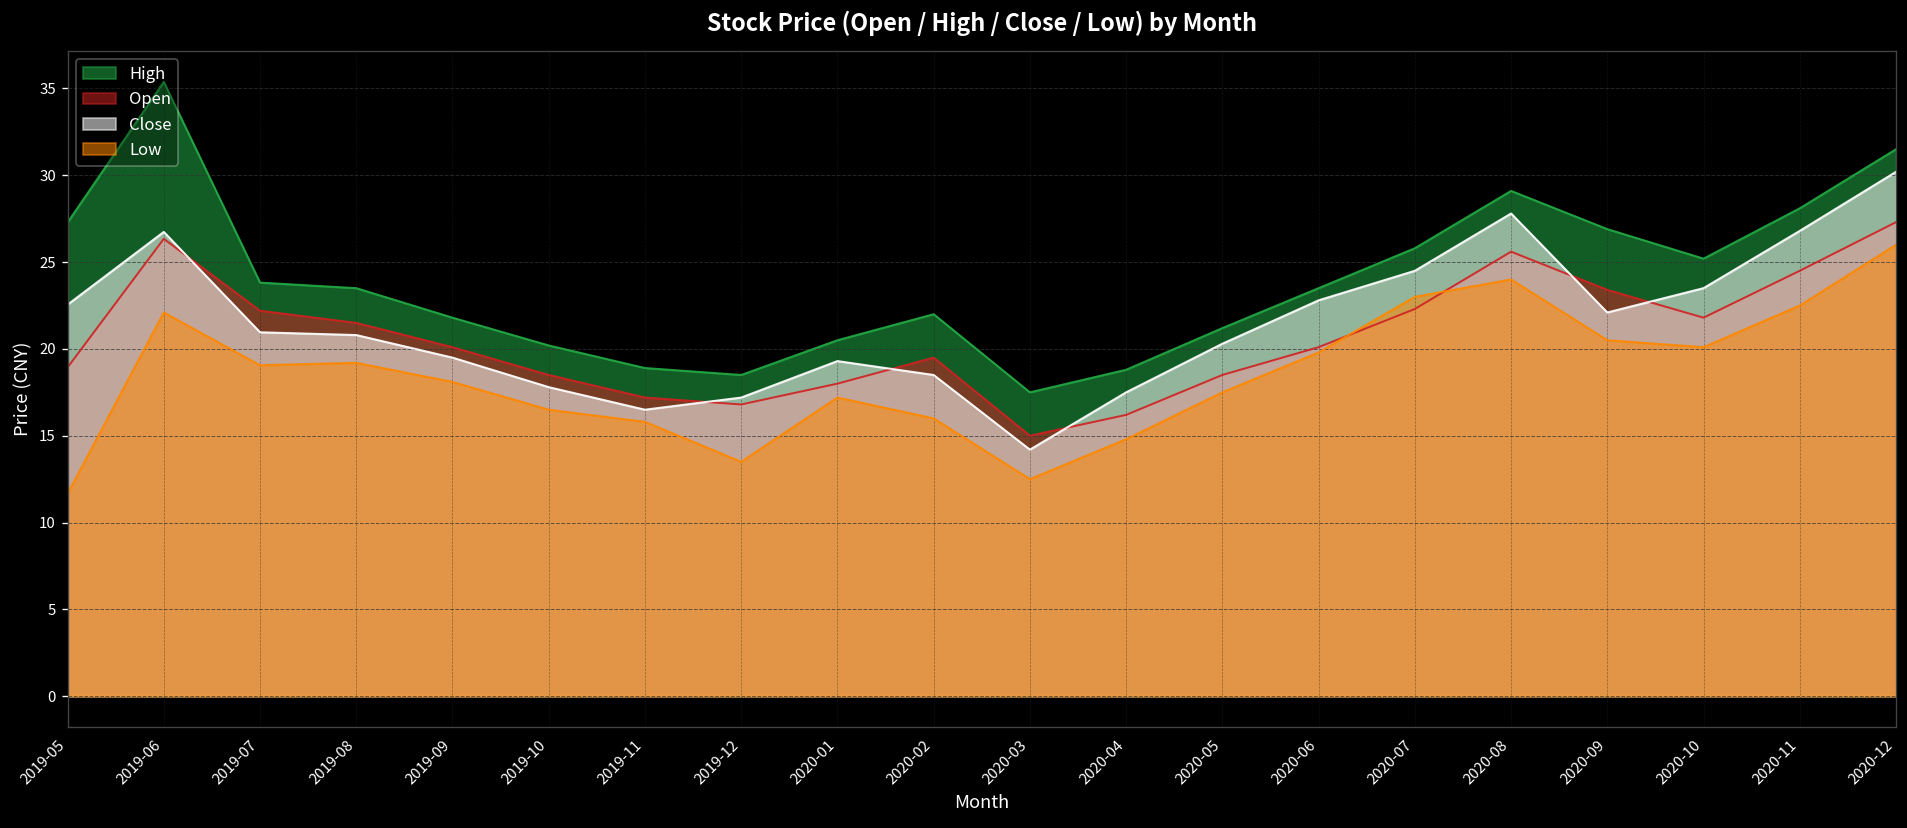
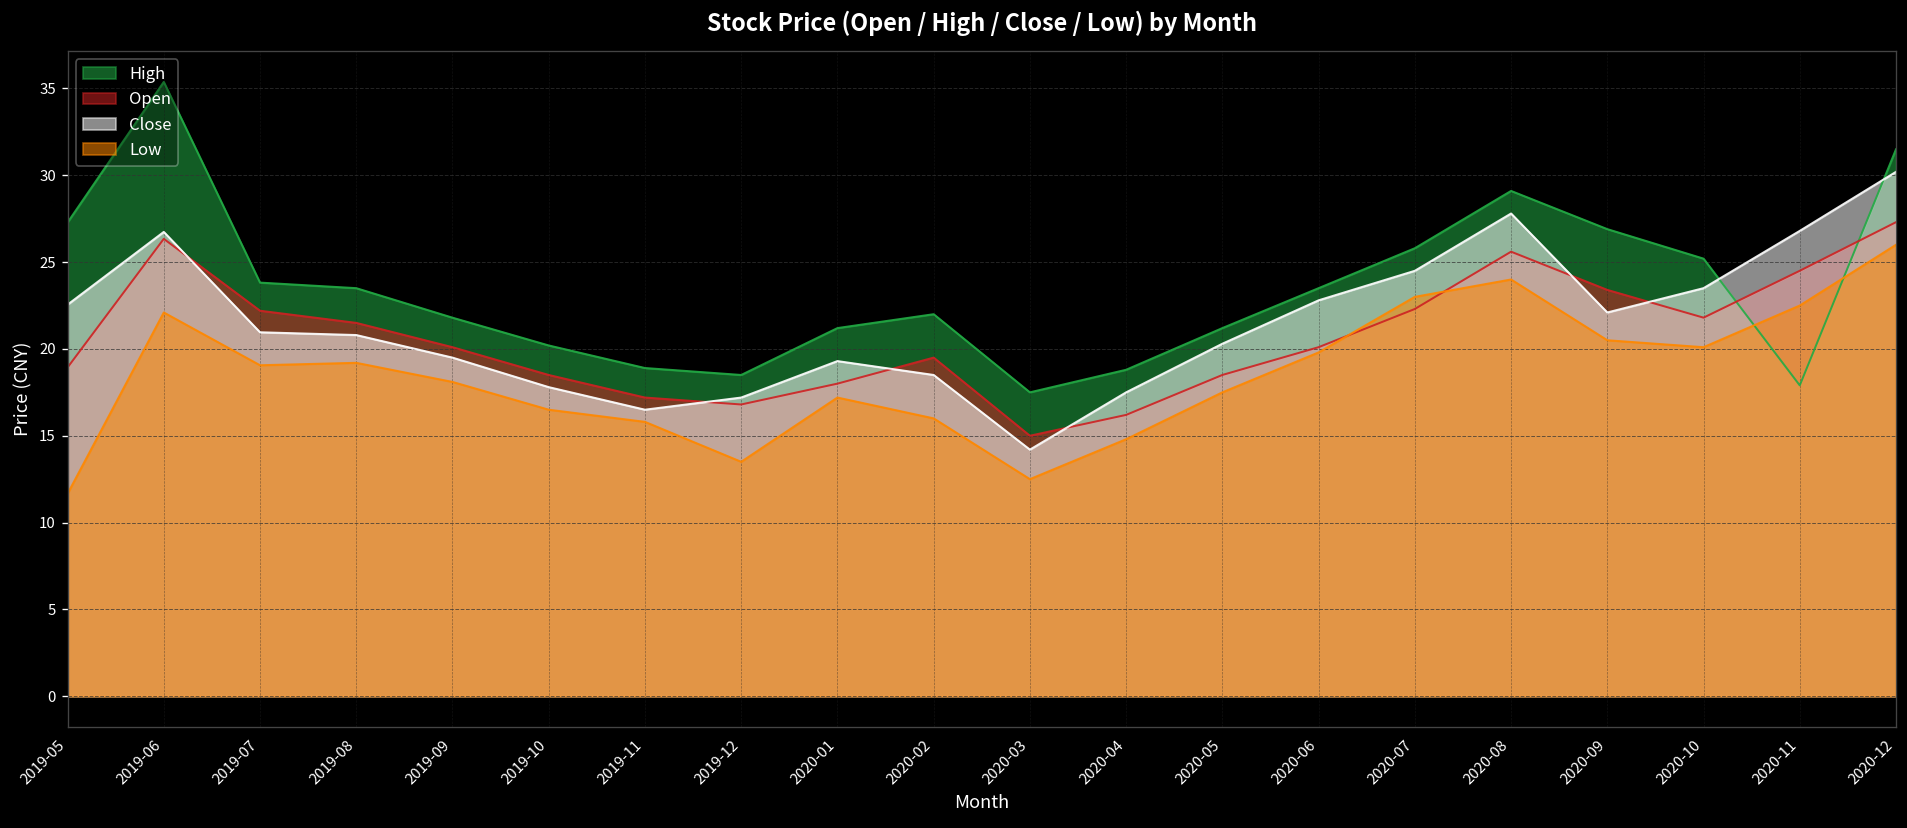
High, 2020-01: 20.5 -> 21.2
High, 2020-11: 28.1 -> 17.9
